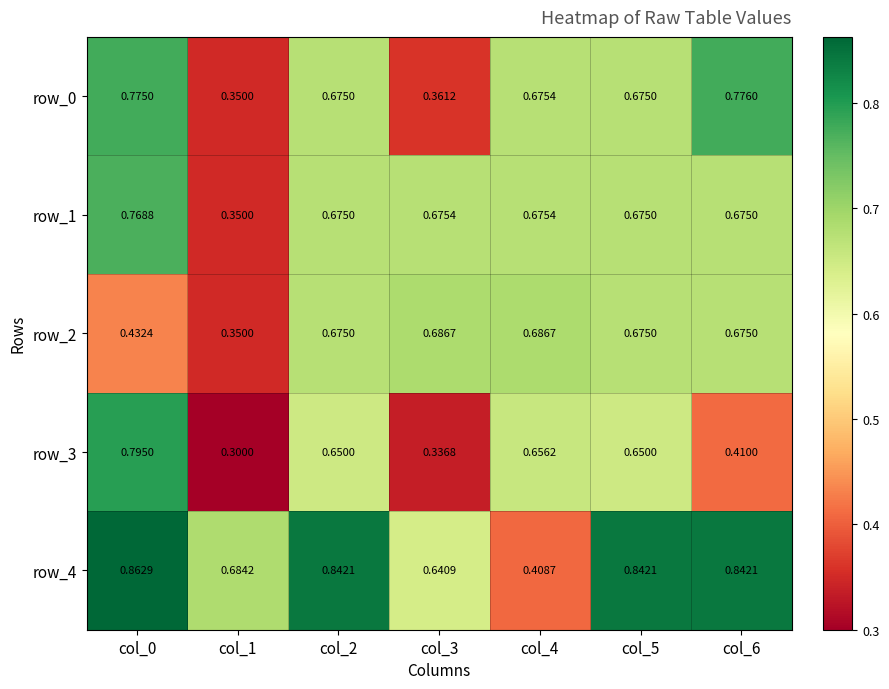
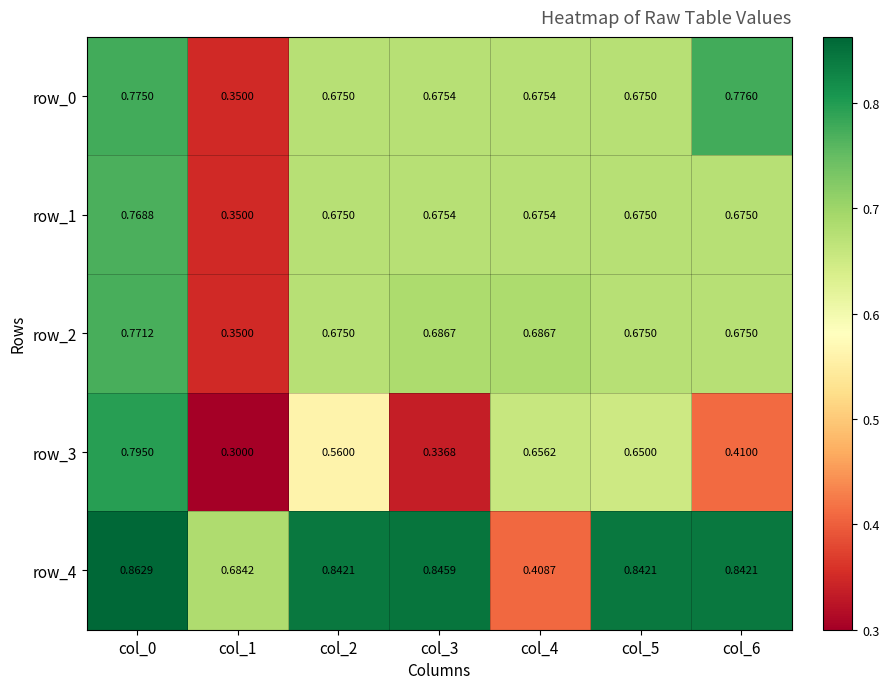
row_0, col_3: 0.3612 -> 0.6754
row_2, col_0: 0.4324 -> 0.7712
row_3, col_2: 0.6500 -> 0.5600
row_4, col_3: 0.6409 -> 0.8459
